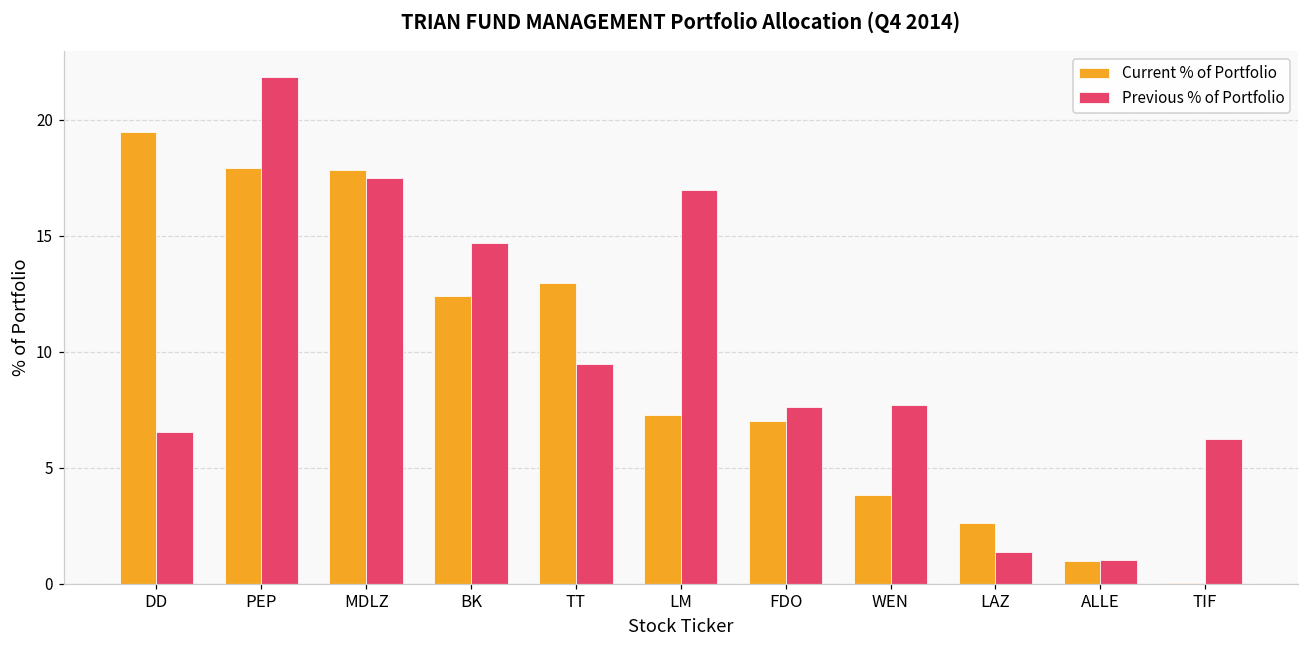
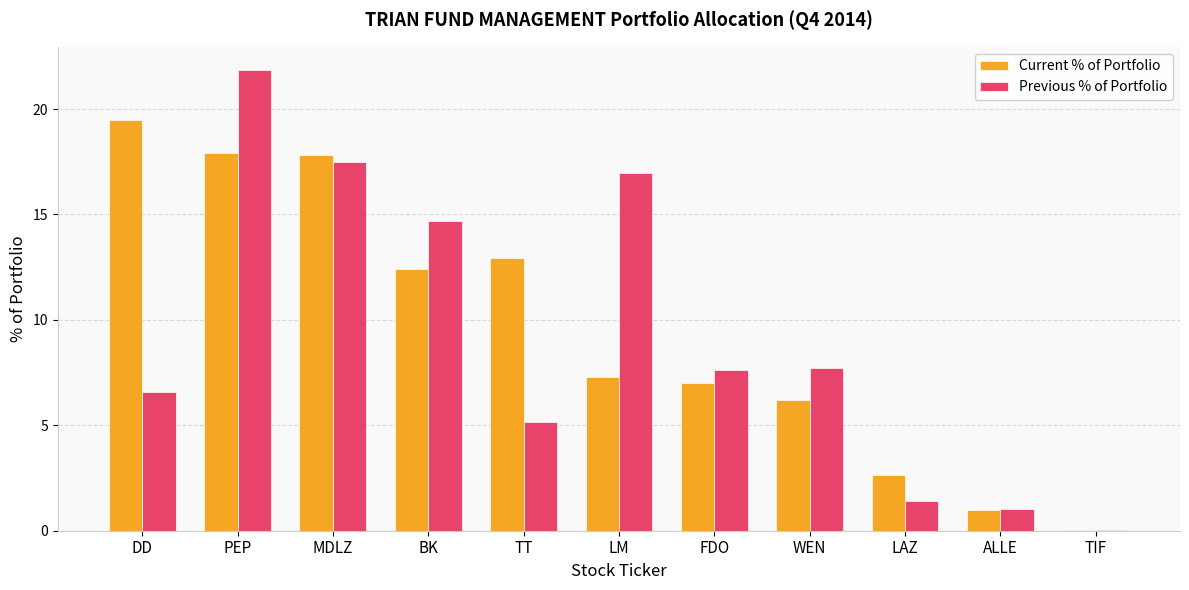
Previous % of Portfolio, TT: 9.5 -> 5.1
Current % of Portfolio, WEN: 3.8 -> 6.2
Previous % of Portfolio, TIF: 6.2 -> 0.0
